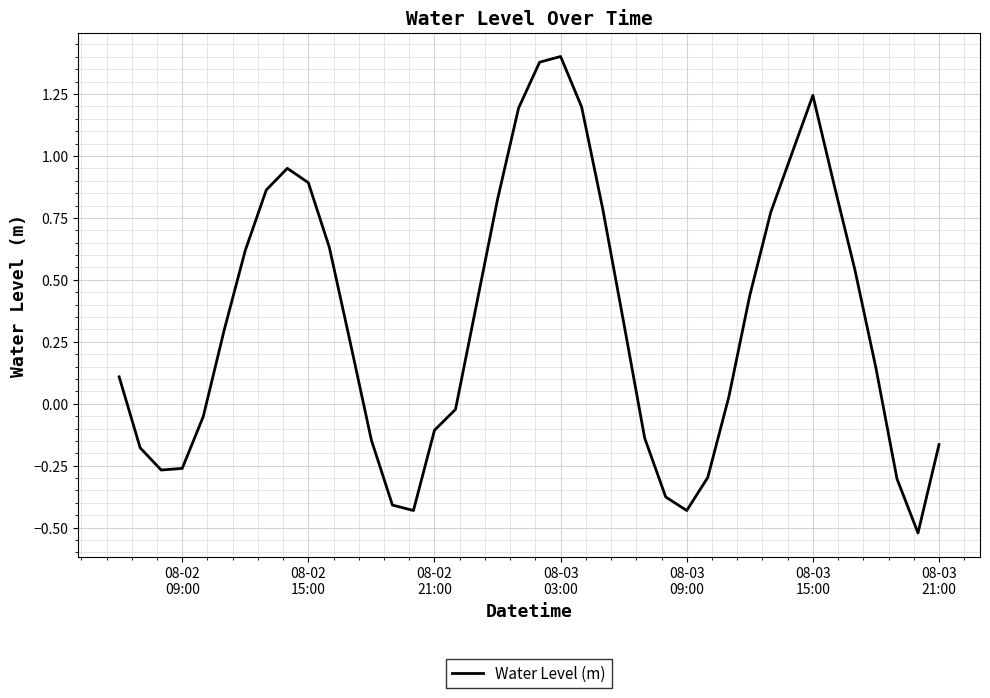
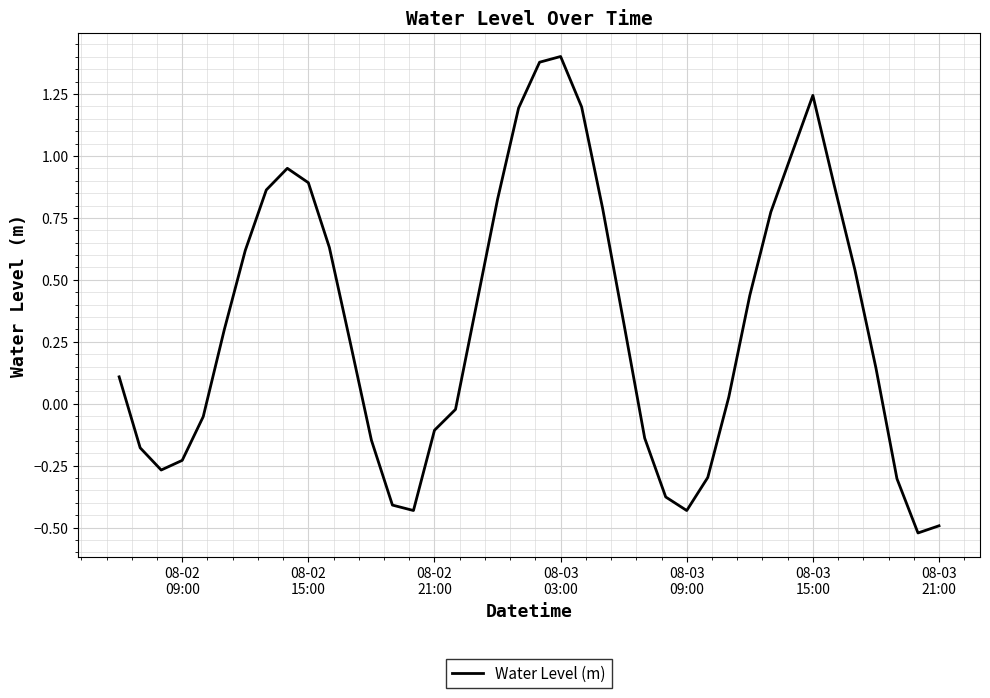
08-02 09:00: -0.26 -> -0.23
08-03 21:00: -0.16 -> -0.49
